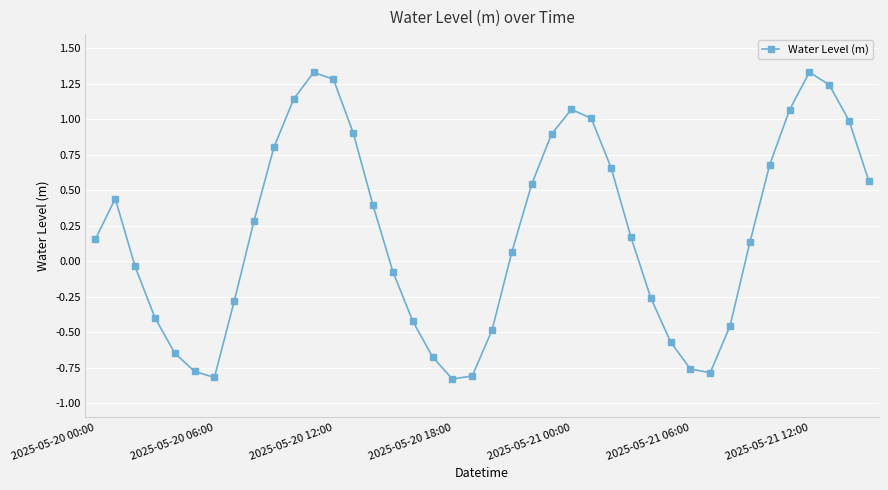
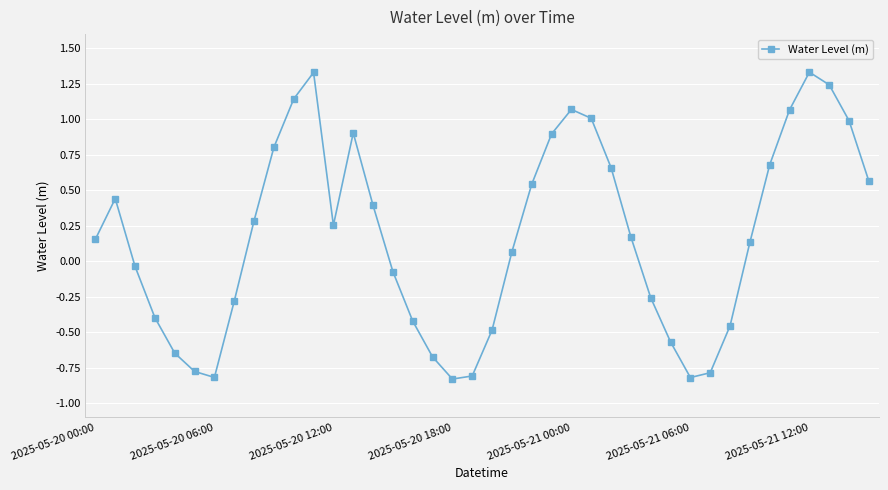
2025-05-20 12:00: 1.28 -> 0.25
2025-05-21 06:00: -0.76 -> -0.82
